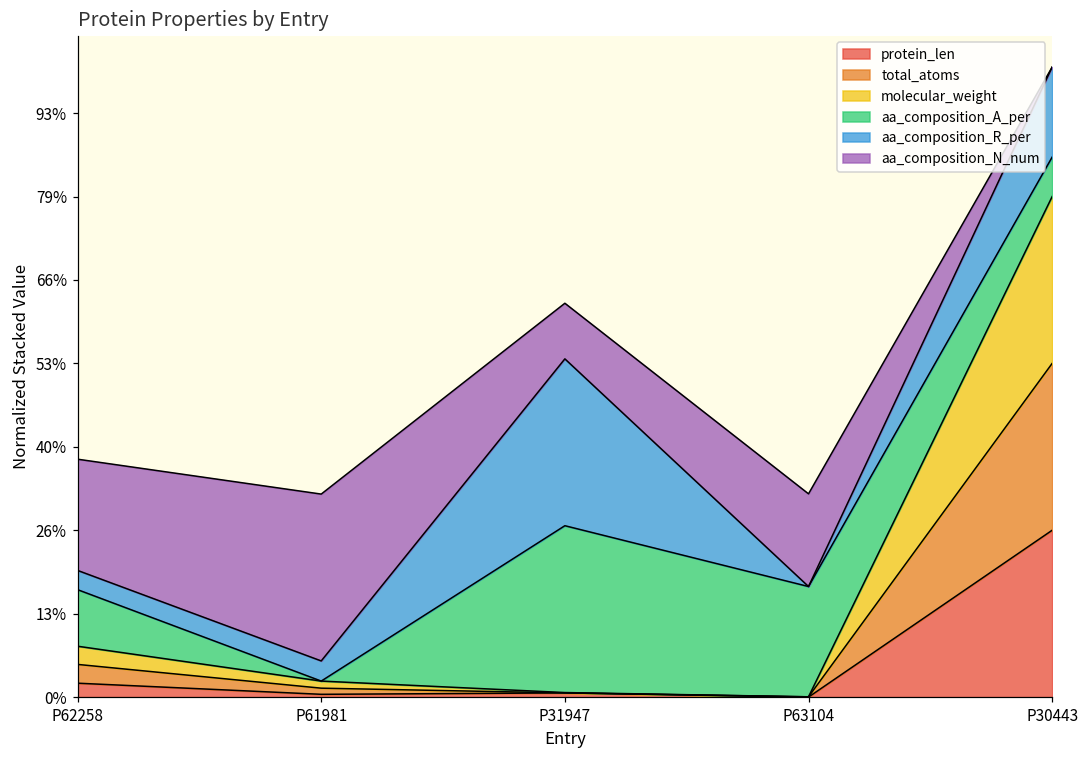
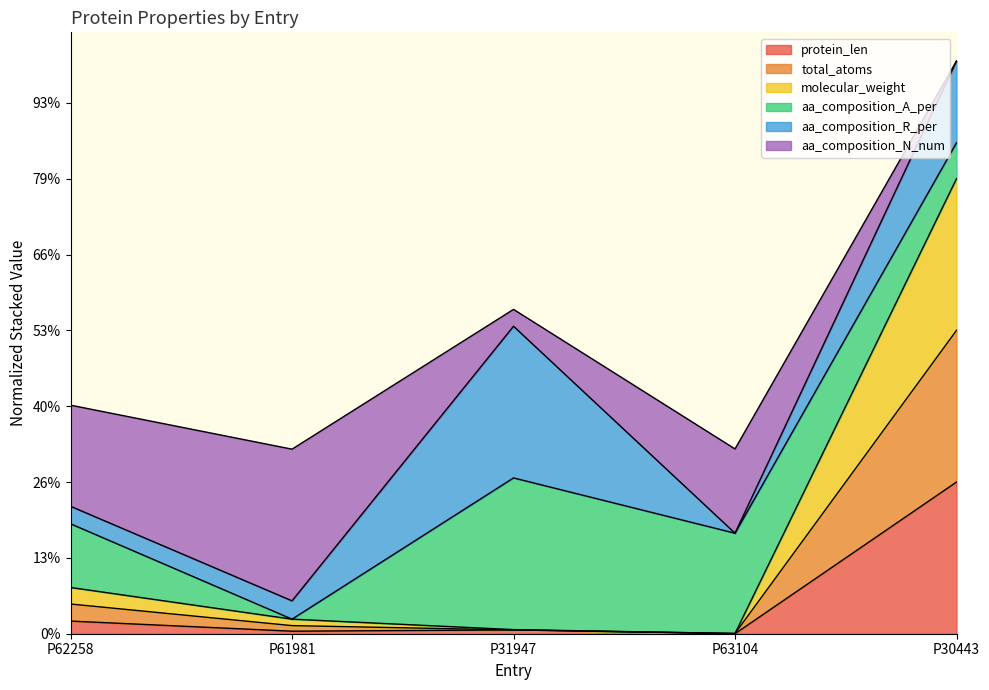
aa_composition_A_per, P62258: 9% -> 11%
aa_composition_N_num, P31947: 9% -> 3%
